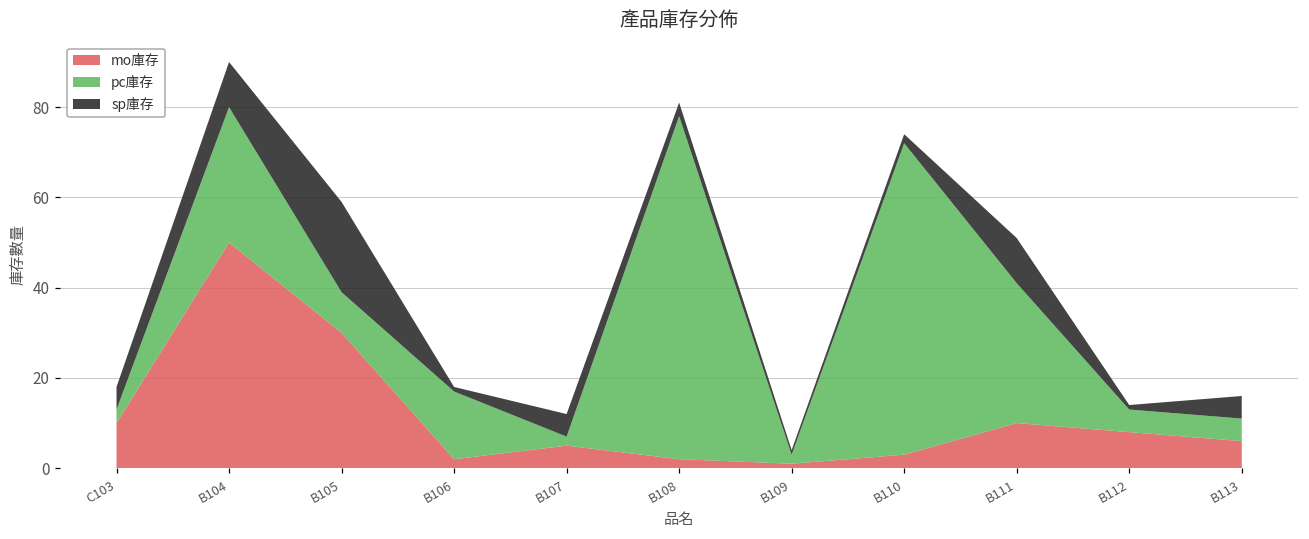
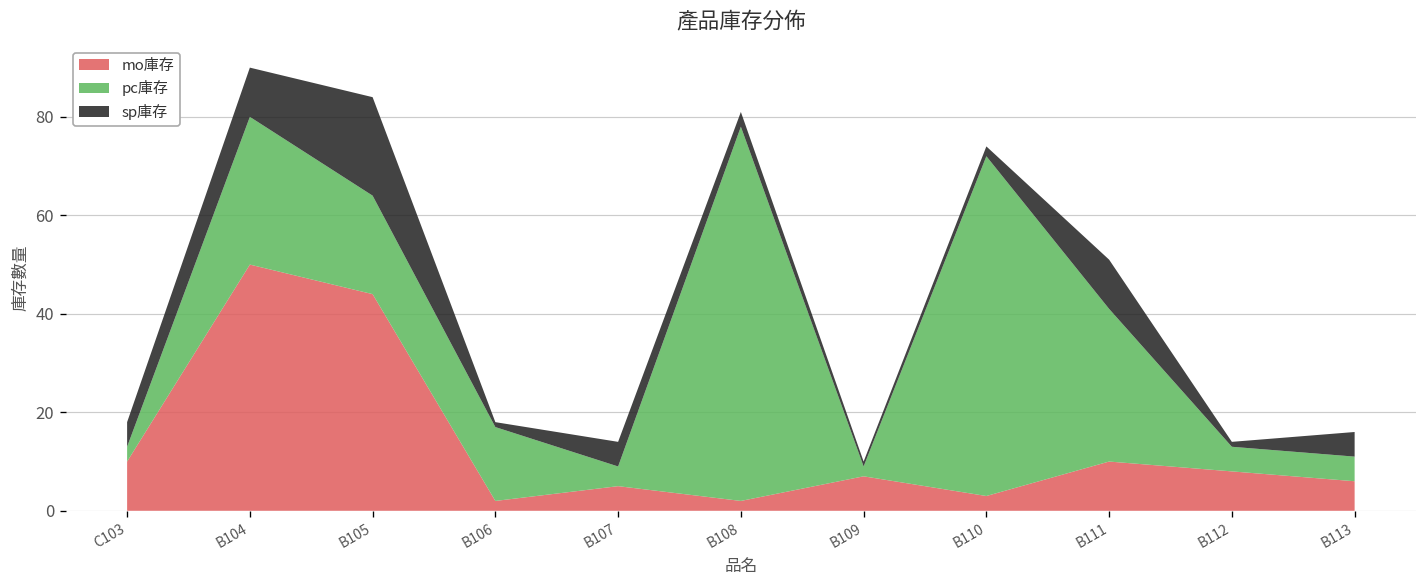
mo庫存, B105: 30 -> 44
pc庫存, B105: 9 -> 20
pc庫存, B107: 2 -> 4
mo庫存, B109: 1 -> 7
